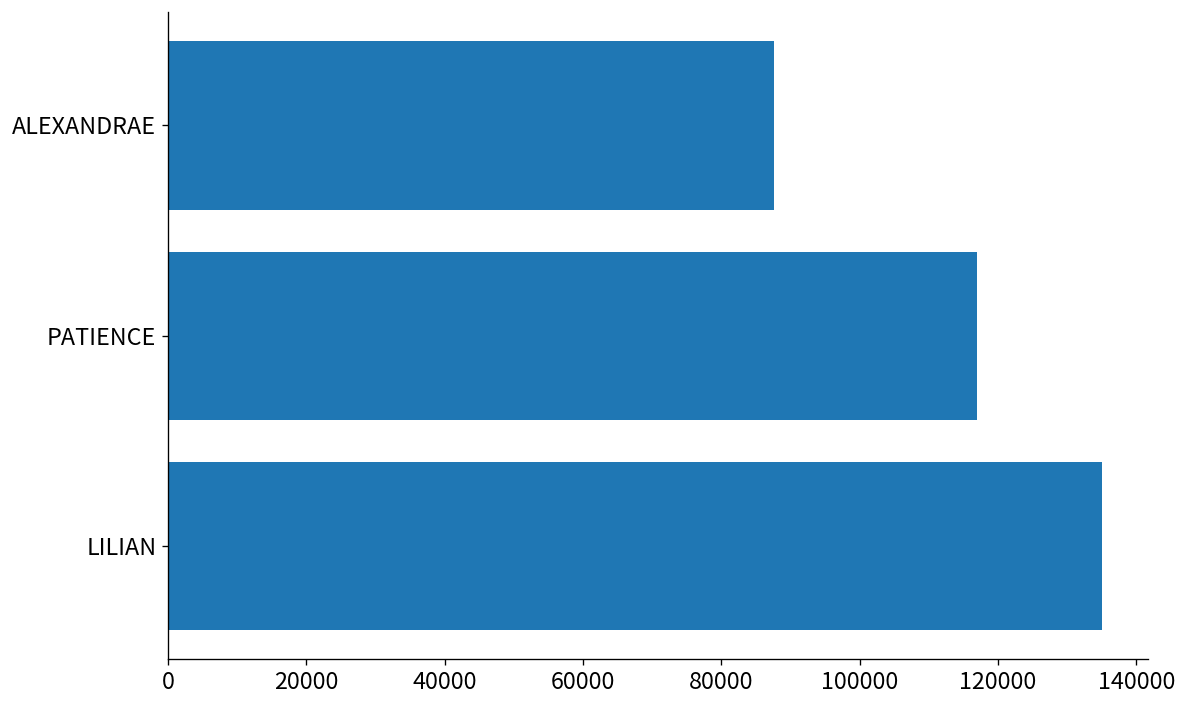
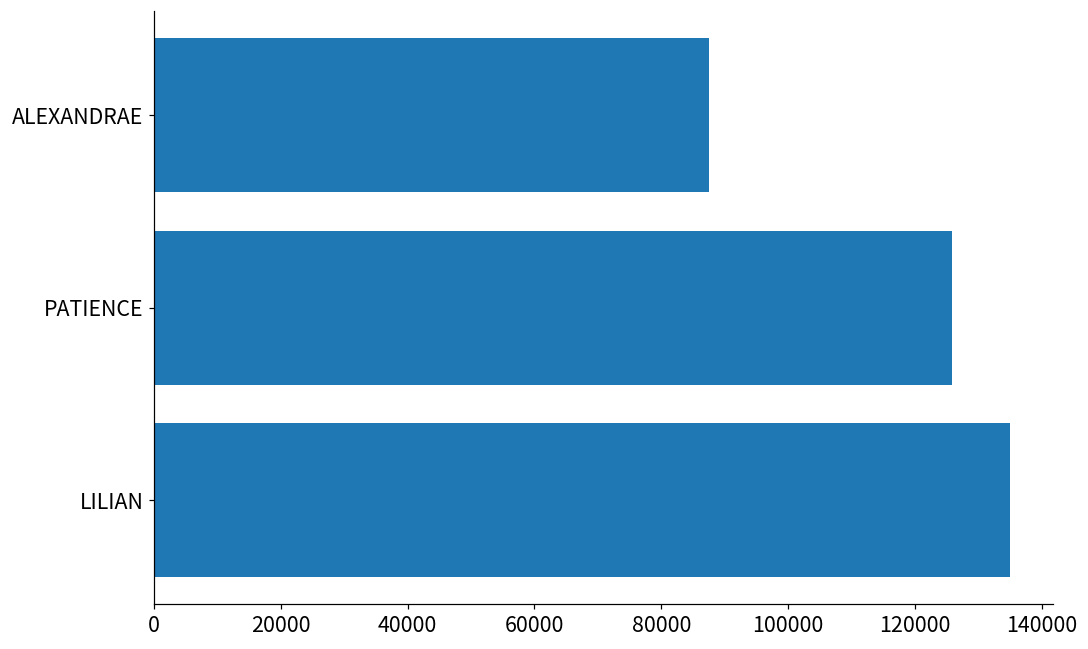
PATIENCE: 117000 -> 126000
